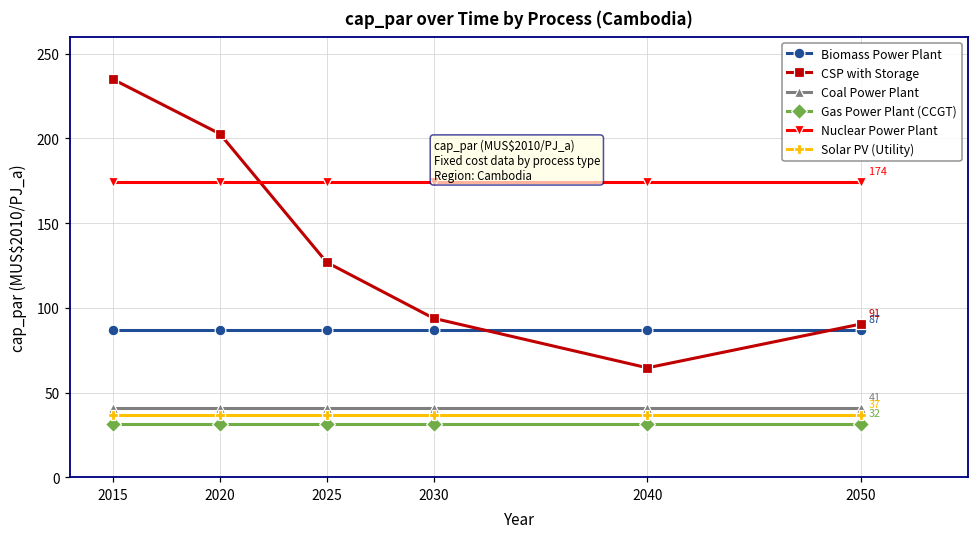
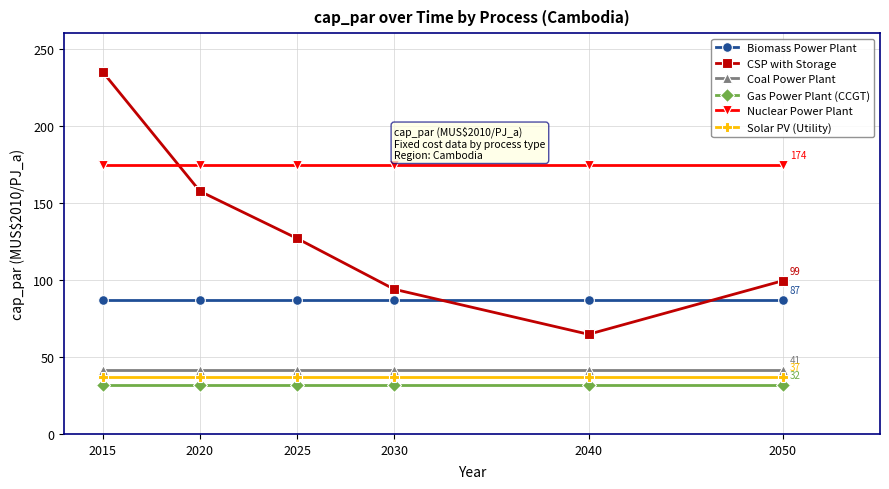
CSP with Storage, 2020: 203 -> 157
CSP with Storage, 2050: 91 -> 99
